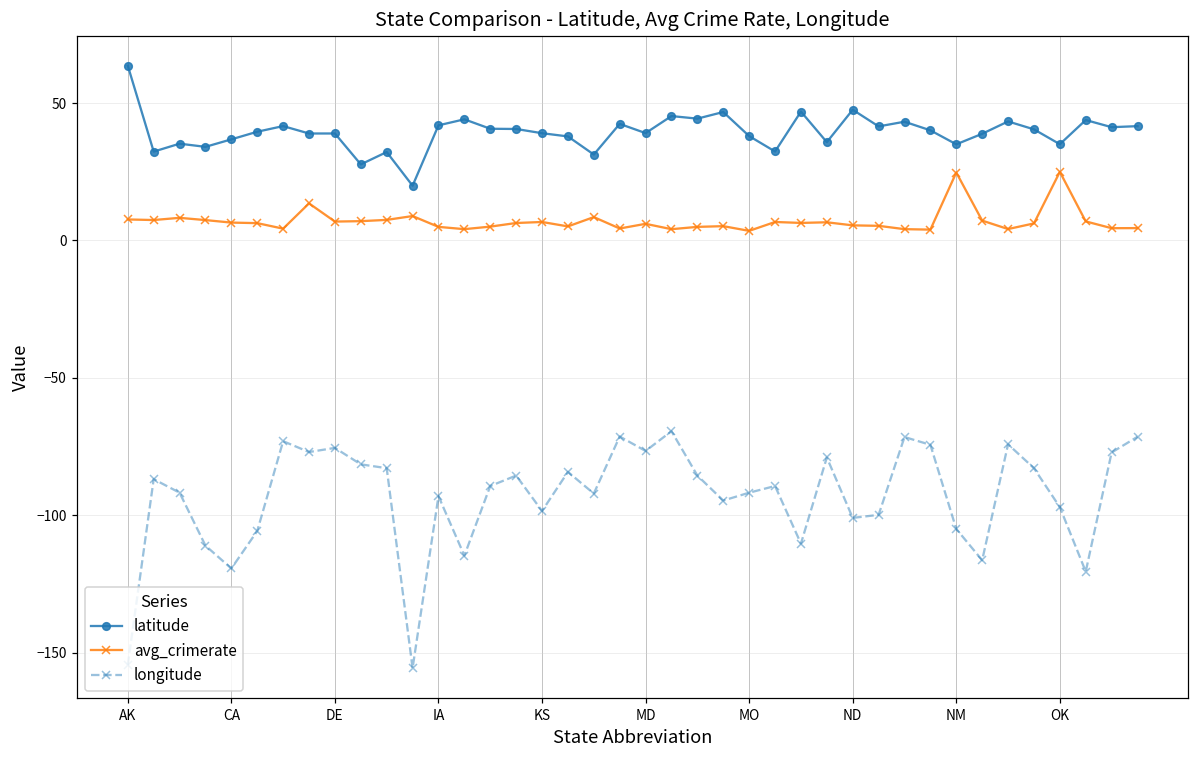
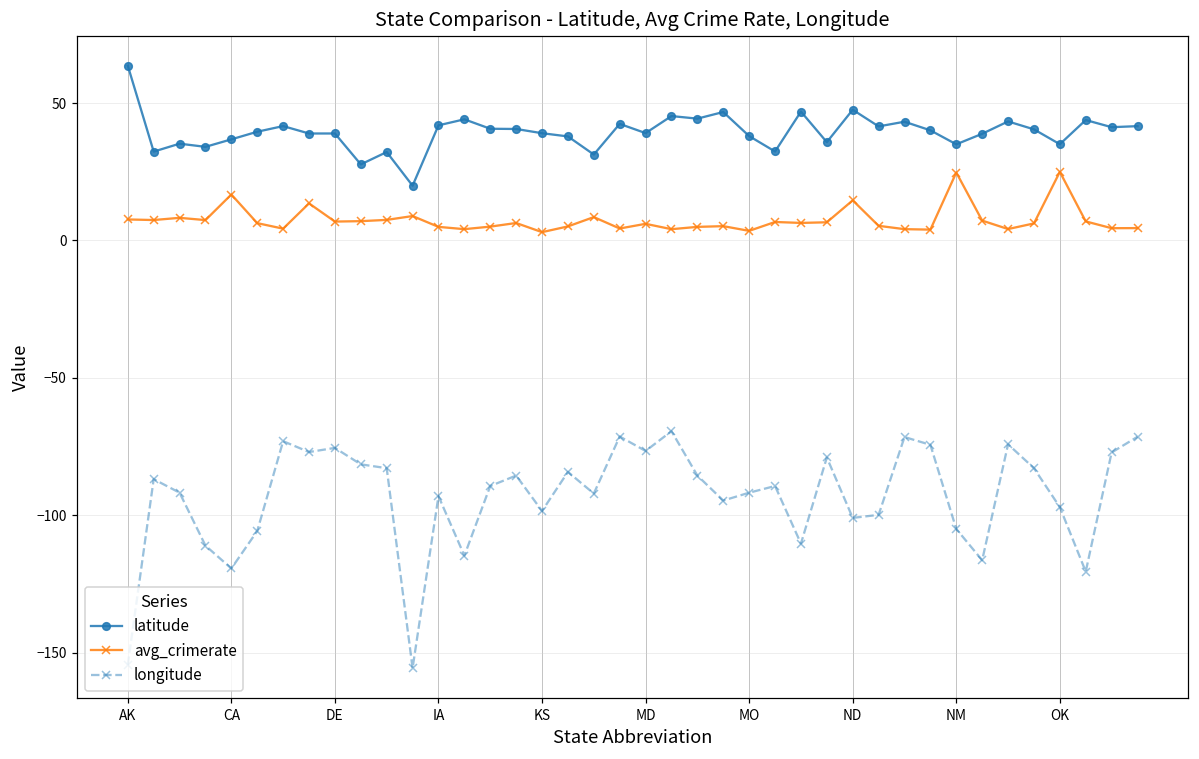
avg_crimerate, CA: 6 -> 17
avg_crimerate, KS: 7 -> 3
avg_crimerate, ND: 5 -> 15
